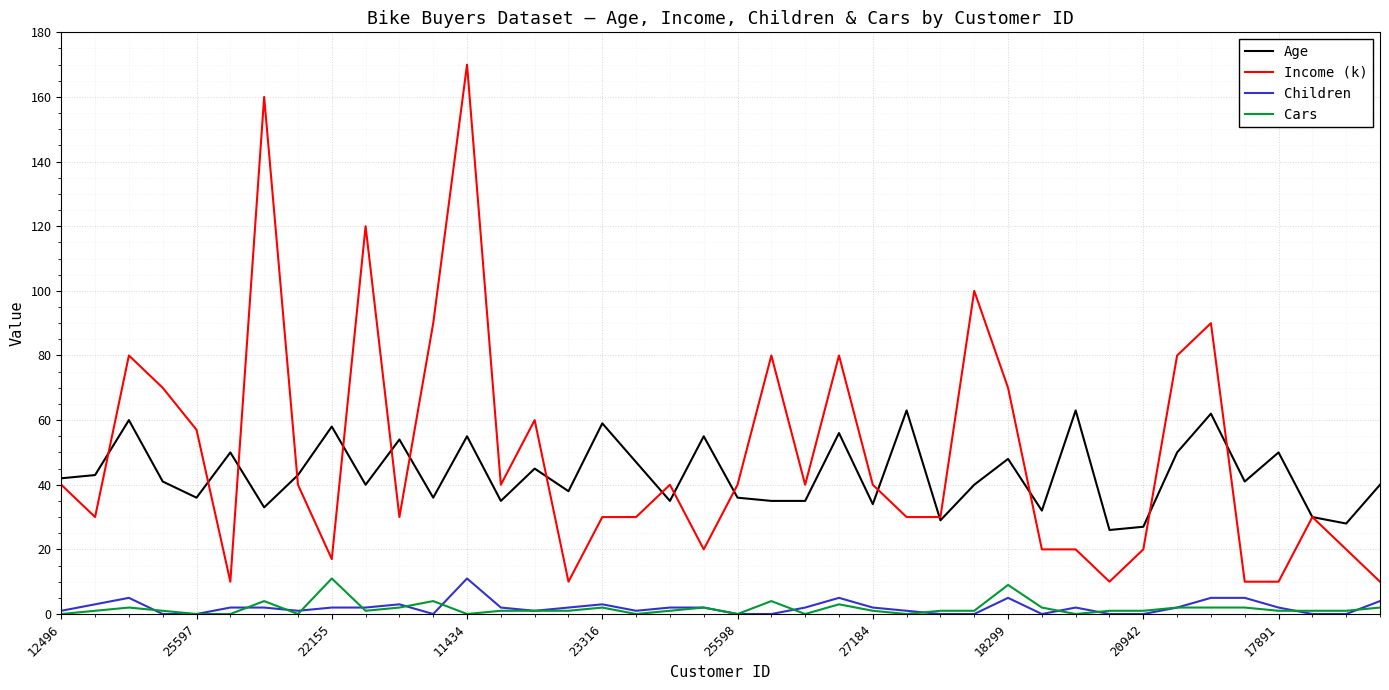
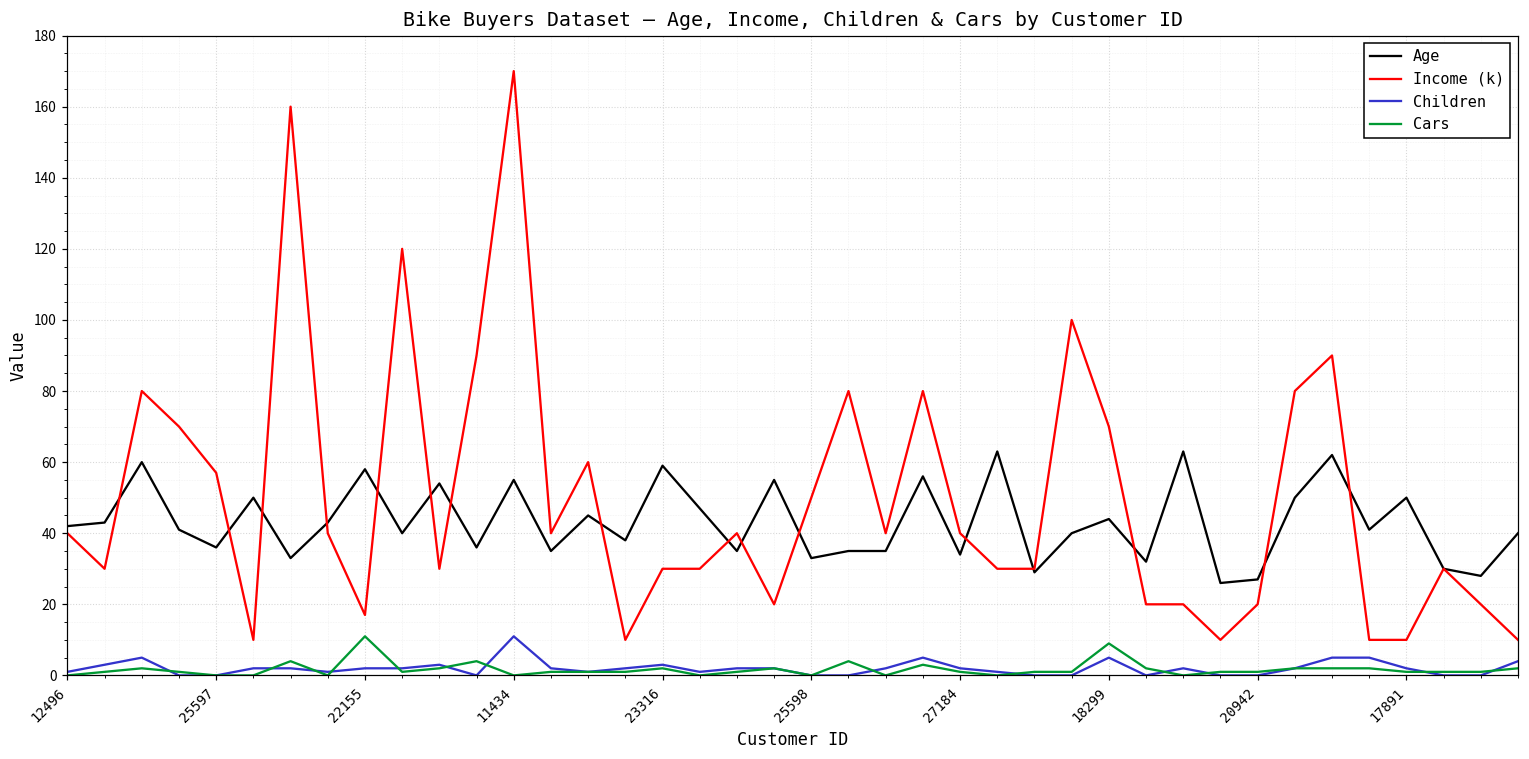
Age, 25598: 36 -> 33
Income (k), 25598: 40 -> 50
Age, 18299: 48 -> 44
